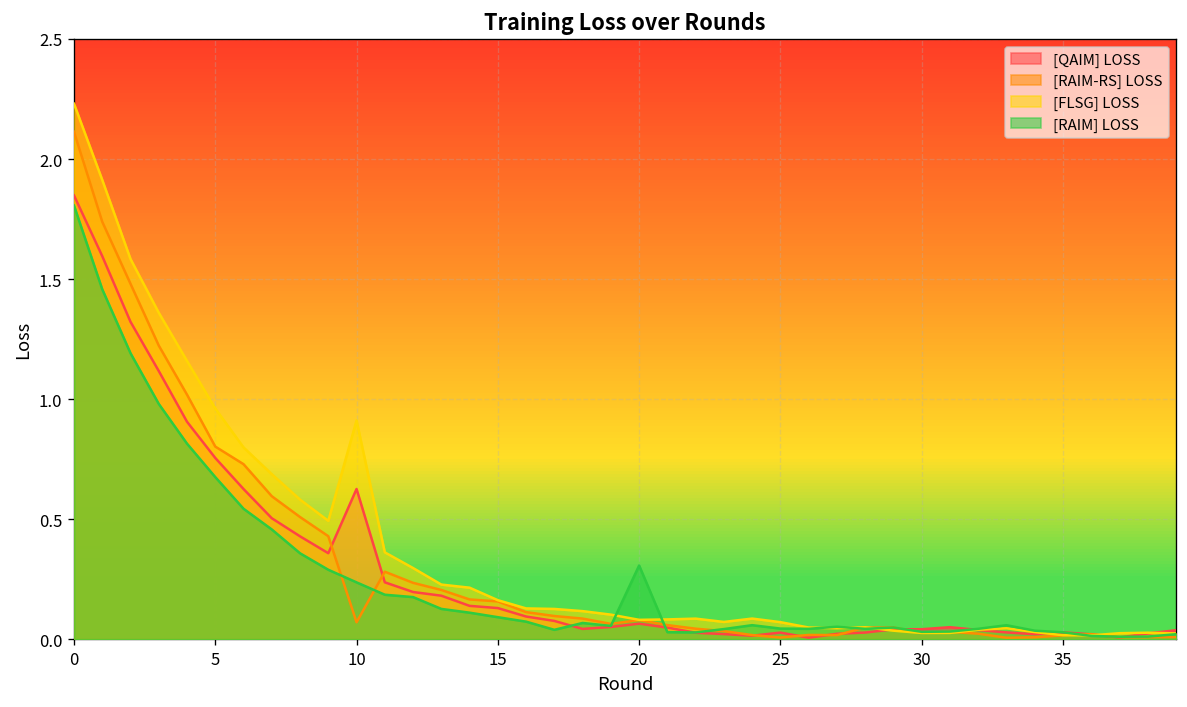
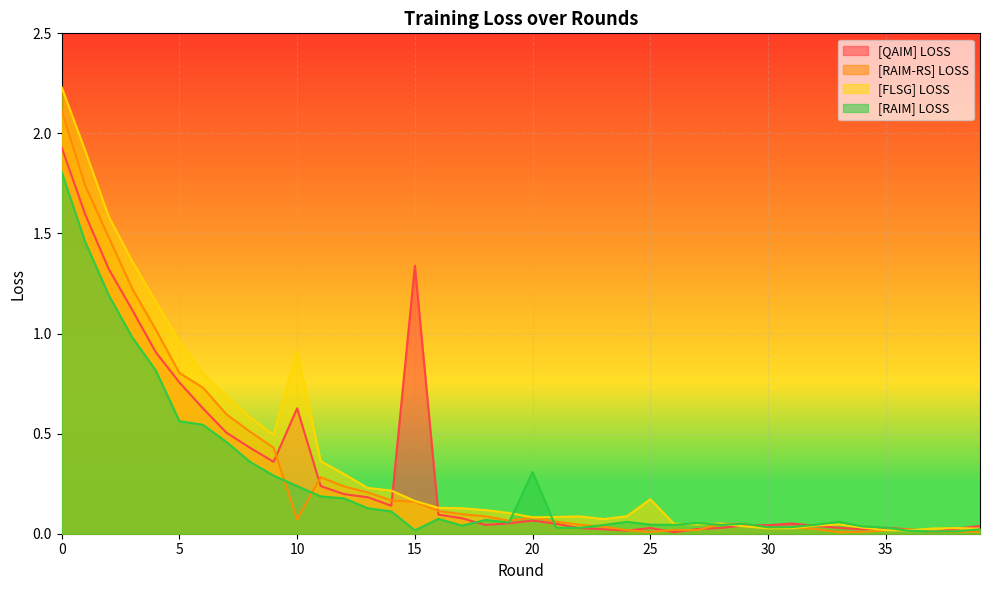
[QAIM] LOSS, 0: 1.85 -> 1.93
[RAIM] LOSS, 5: 0.68 -> 0.56
[QAIM] LOSS, 15: 0.13 -> 1.34
[RAIM] LOSS, 15: 0.09 -> 0.02
[FLSG] LOSS, 25: 0.07 -> 0.17
